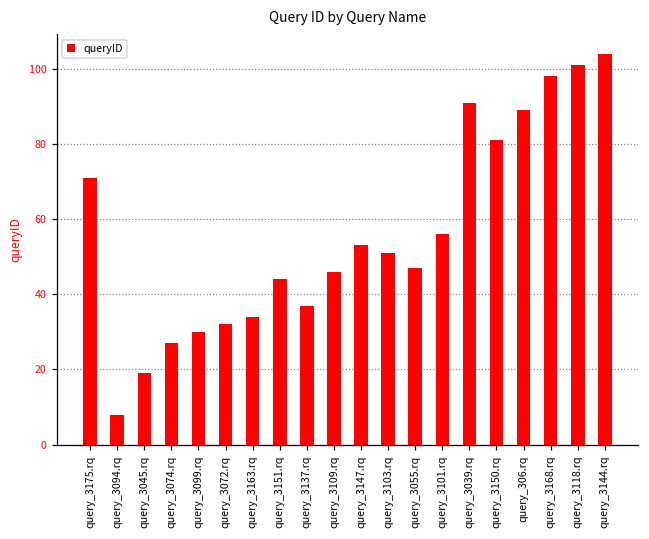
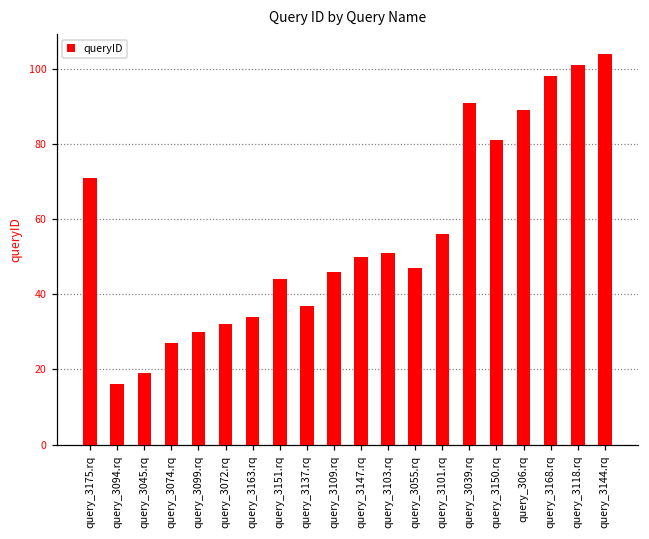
query_3094.rq: 8 -> 16
query_3147.rq: 53 -> 50
